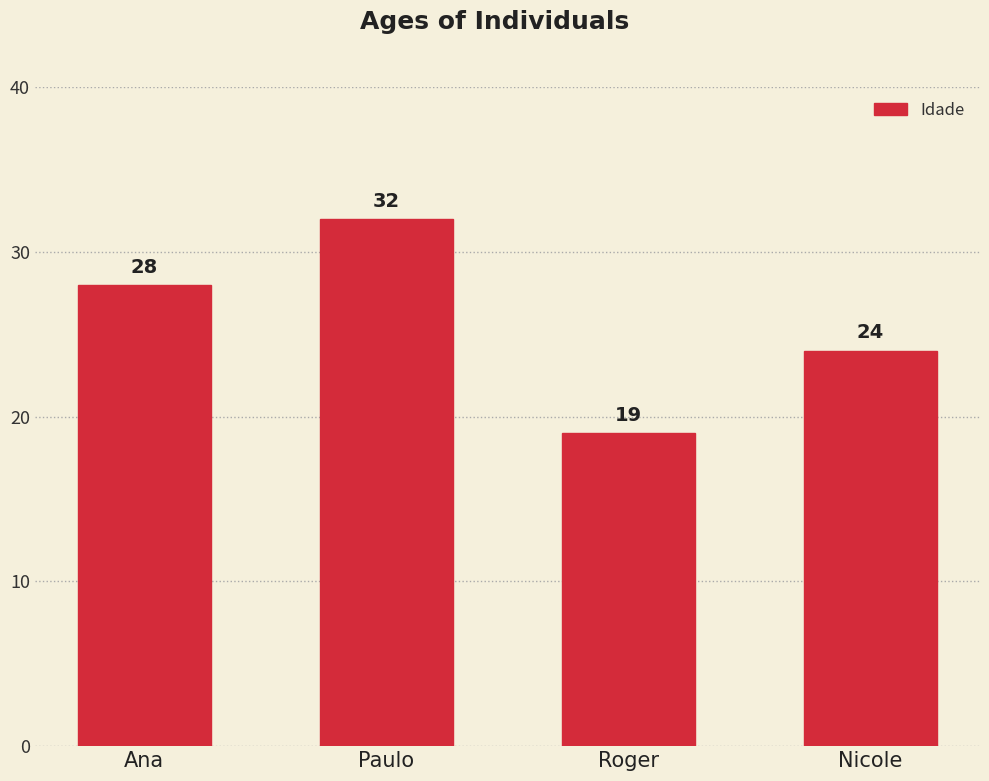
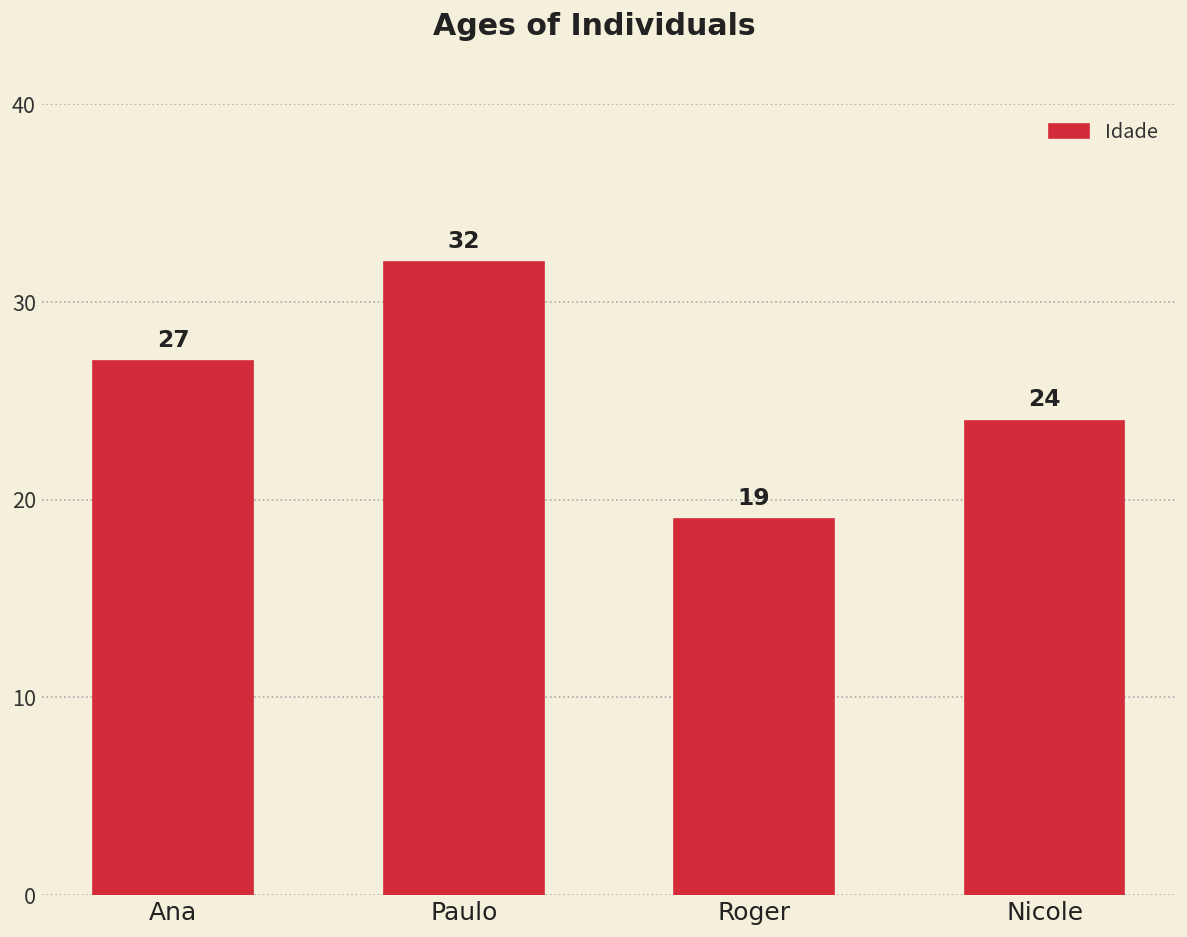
Ana: 28 -> 27
